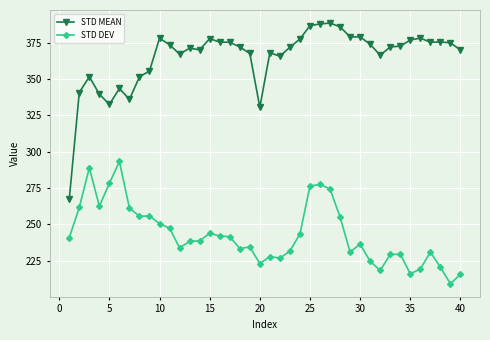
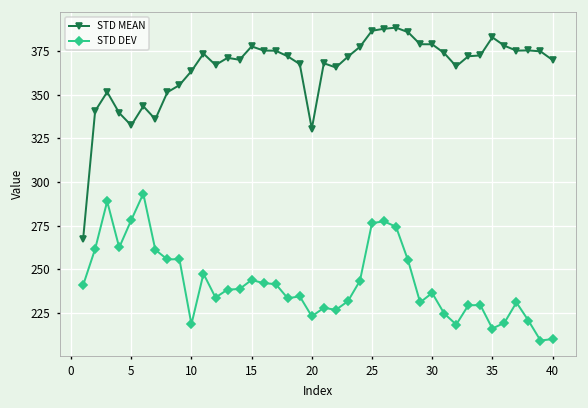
STD MEAN, 10: 378 -> 364
STD DEV, 10: 250 -> 219
STD MEAN, 35: 377 -> 383
STD DEV, 40: 216 -> 210
